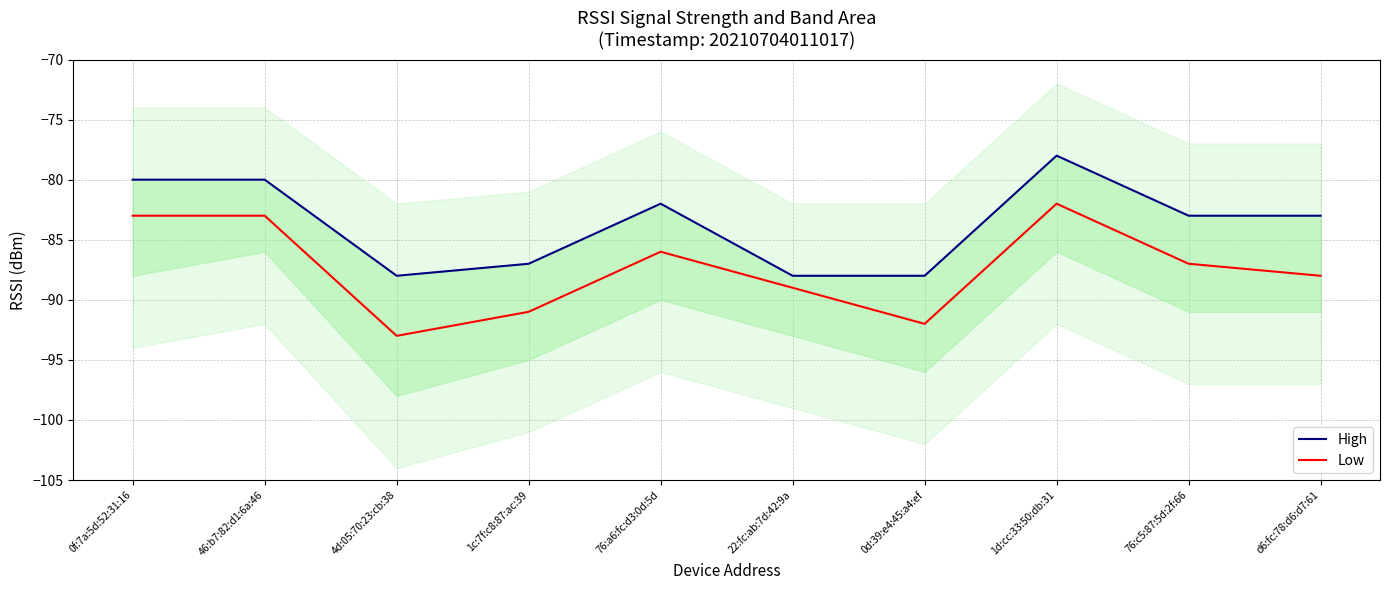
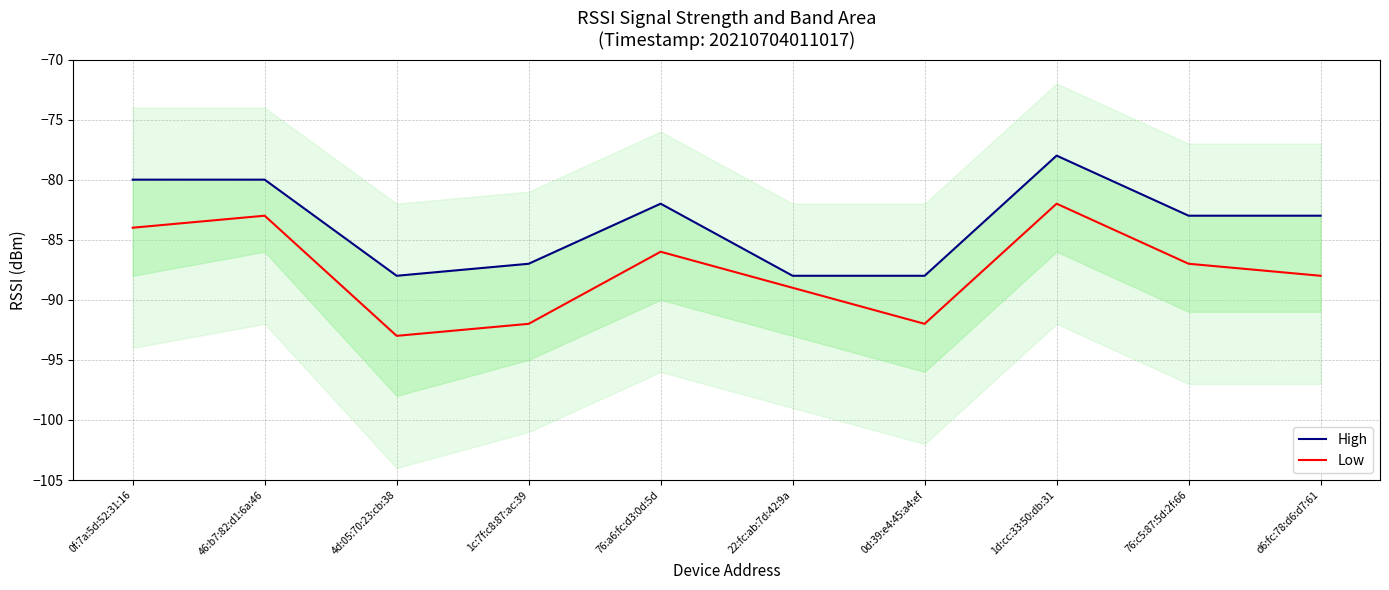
Low, 0f:7a:5d:52:31:16: -83 -> -84
Low, 1c:7f:c8:87:ac:39: -91 -> -92
